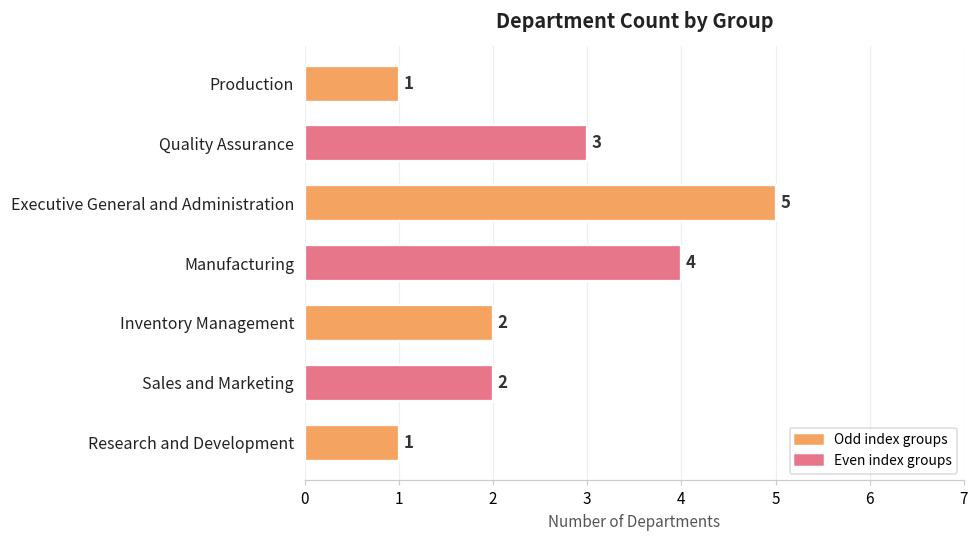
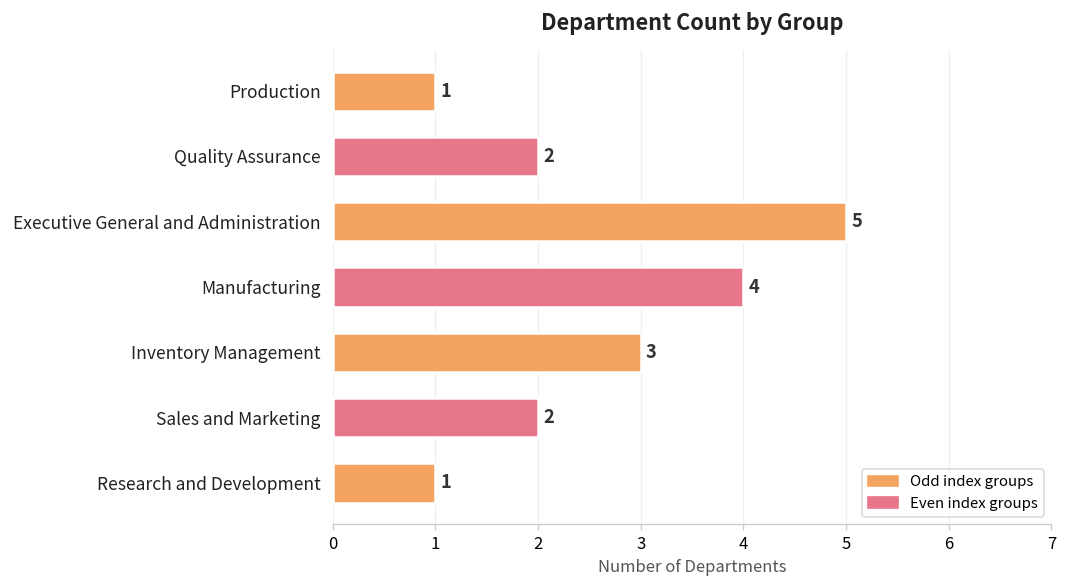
Quality Assurance: 3 -> 2
Inventory Management: 2 -> 3
